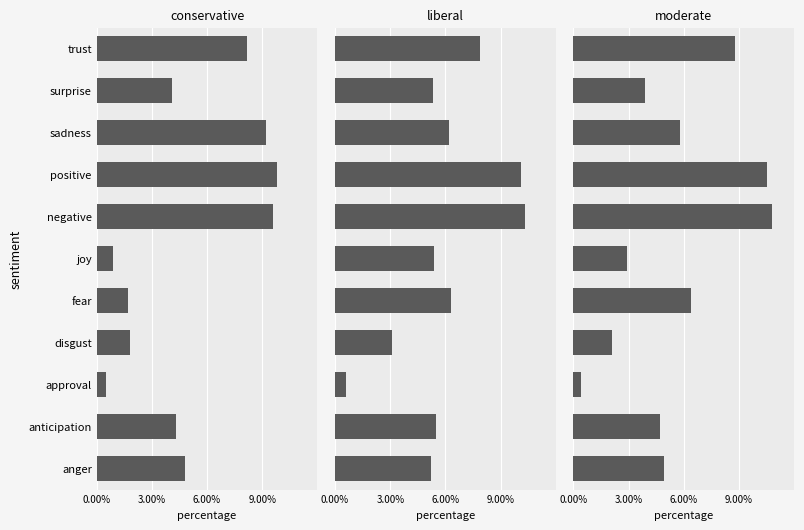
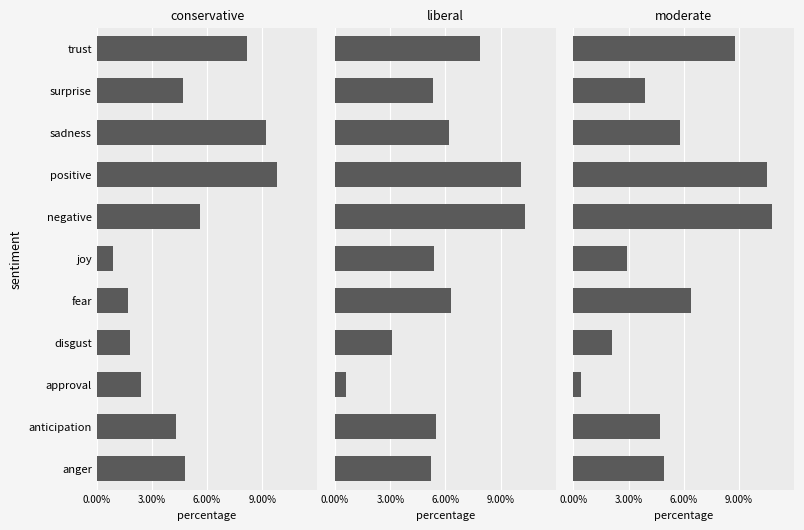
conservative, surprise: 4.1% -> 4.7%
conservative, negative: 9.6% -> 5.6%
conservative, approval: 0.5% -> 2.4%
